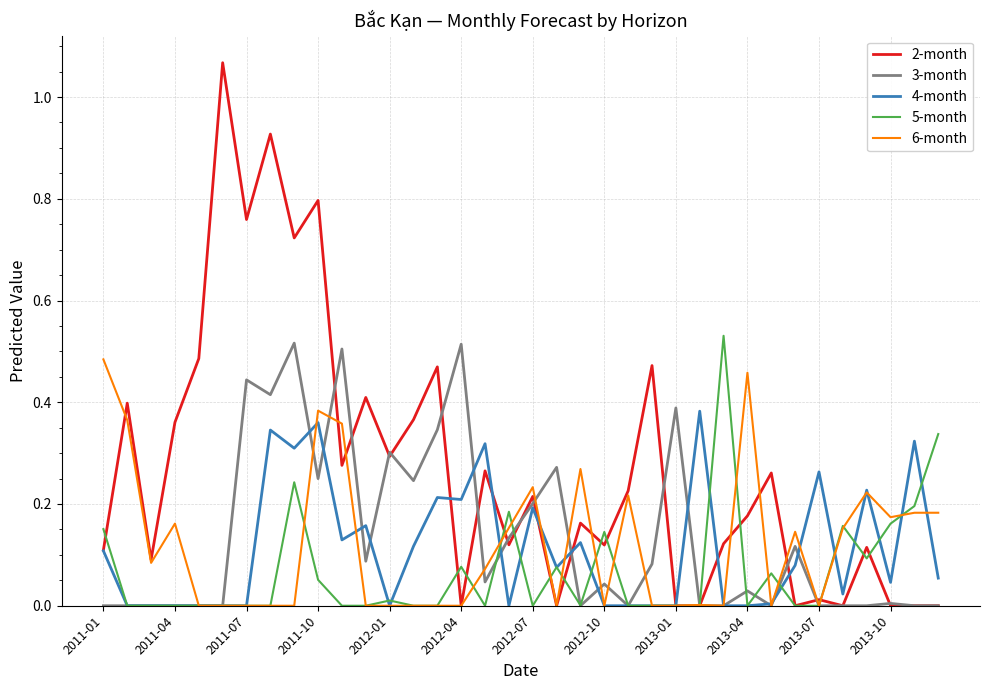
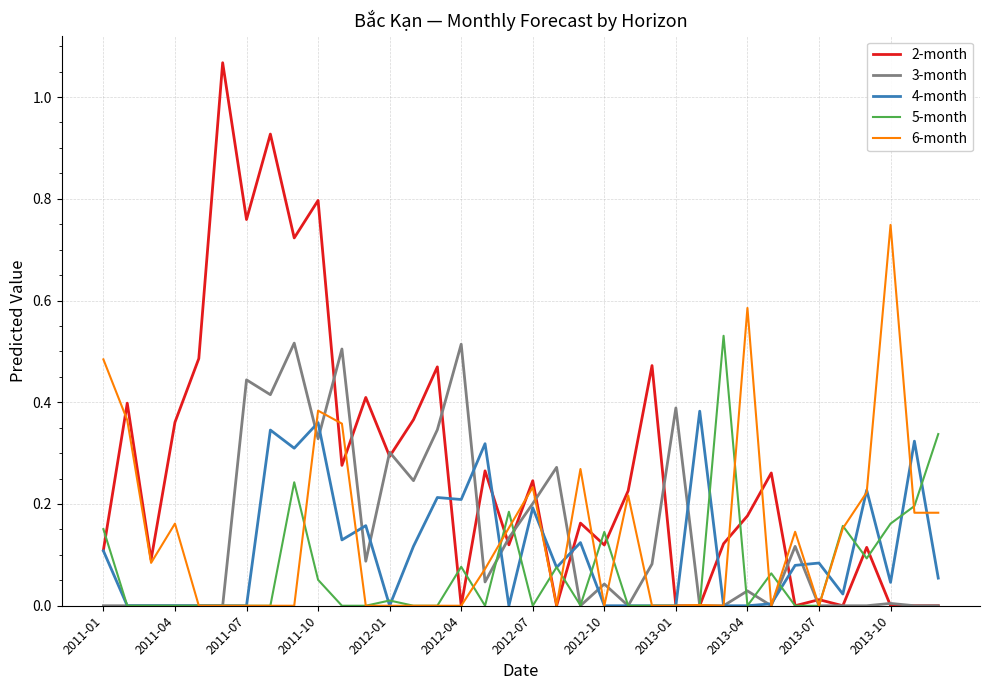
3-month, 2011-10: 0.25 -> 0.33
2-month, 2012-07: 0.21 -> 0.25
6-month, 2013-04: 0.46 -> 0.59
4-month, 2013-07: 0.26 -> 0.08
6-month, 2013-10: 0.17 -> 0.75
